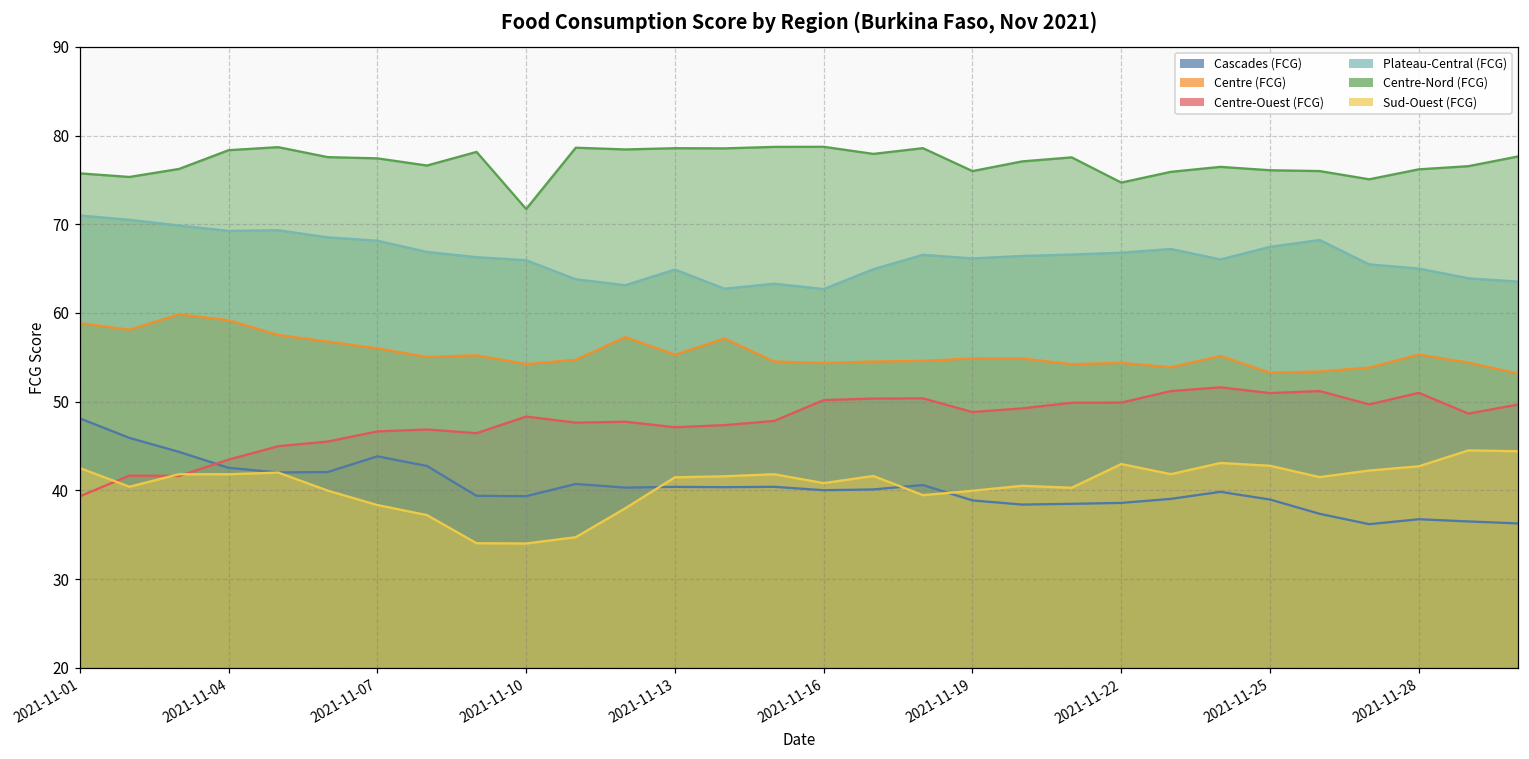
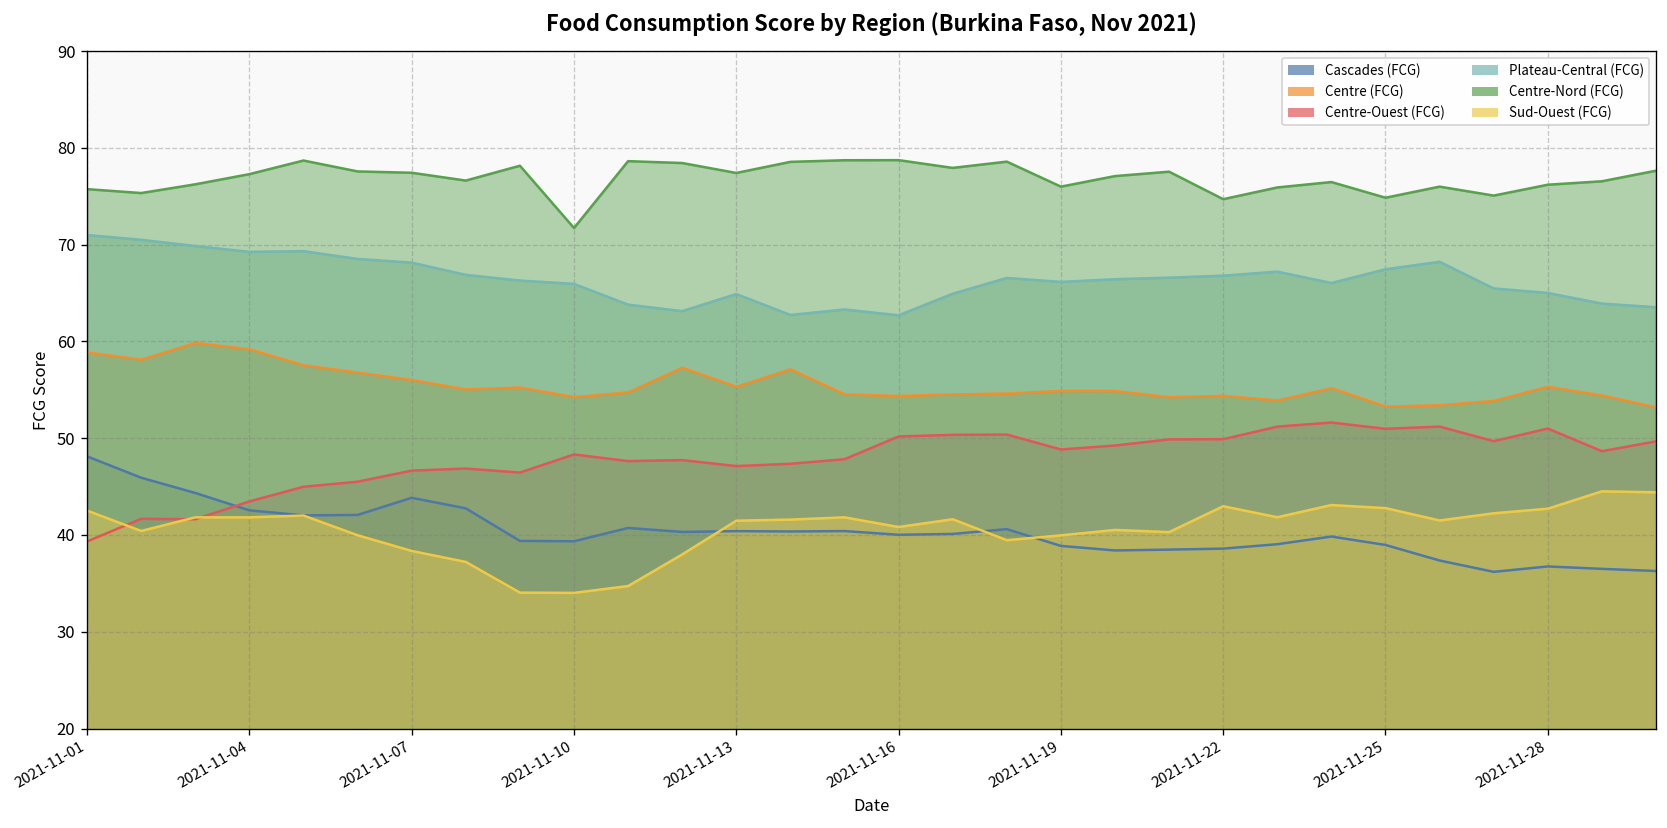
Centre-Nord (FCG), 2021-11-04: 78 -> 77
Centre-Nord (FCG), 2021-11-13: 79 -> 77
Centre-Nord (FCG), 2021-11-25: 76 -> 75
